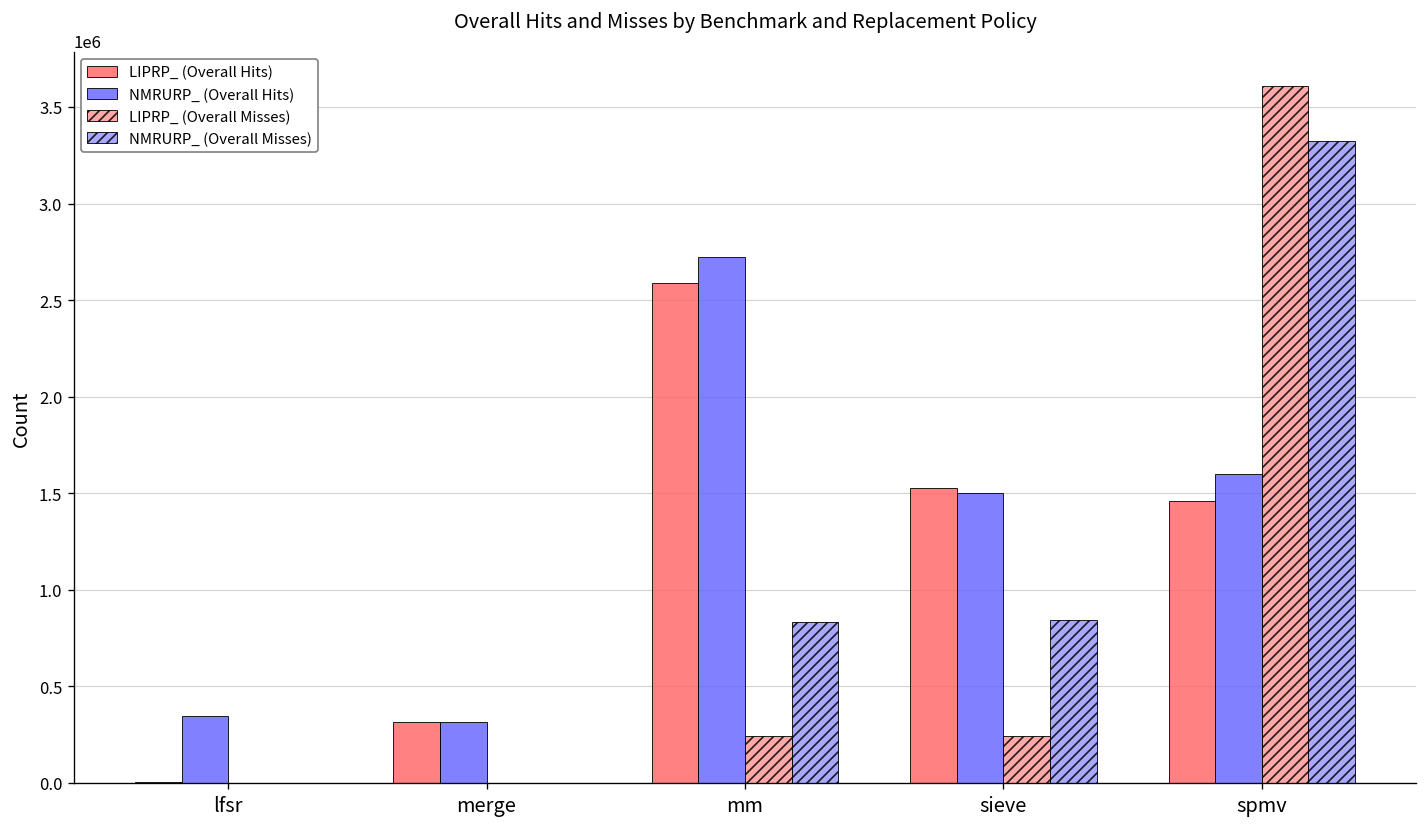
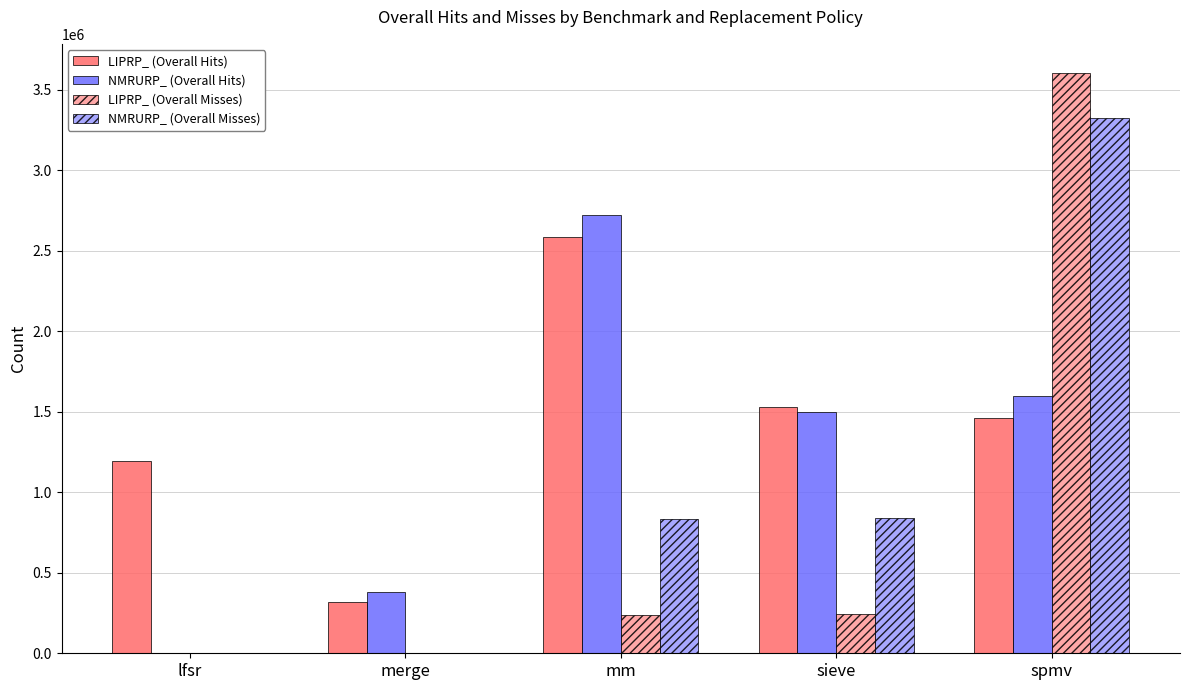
LIPRP_ (Overall Hits), lfsr: 0 -> 1190000
NMRURP_ (Overall Hits), lfsr: 340000 -> 0
NMRURP_ (Overall Hits), merge: 320000 -> 380000
